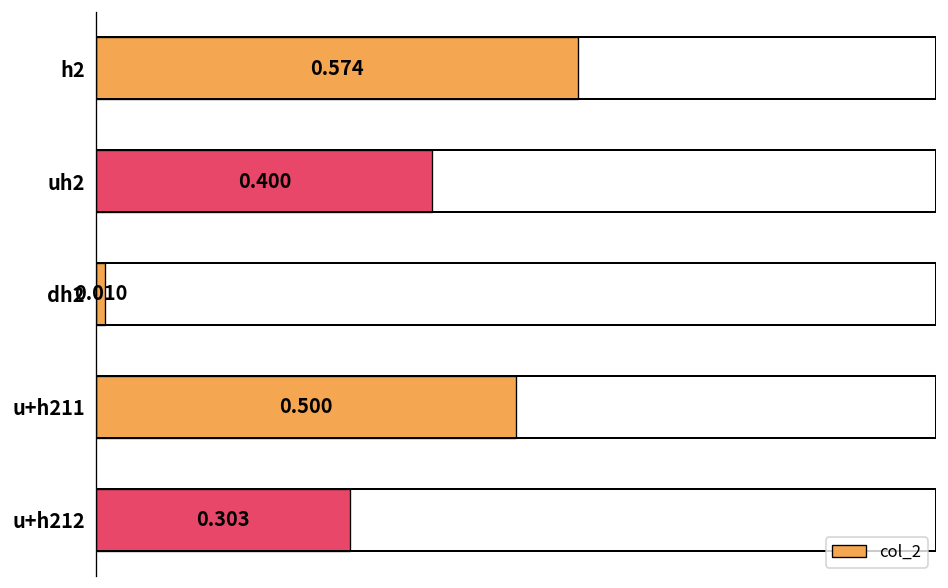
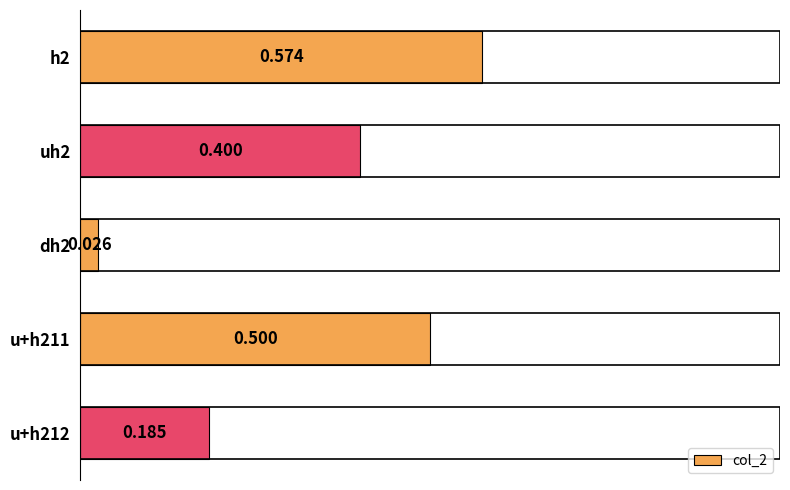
dh2: 0.010 -> 0.026
u+h212: 0.303 -> 0.185
